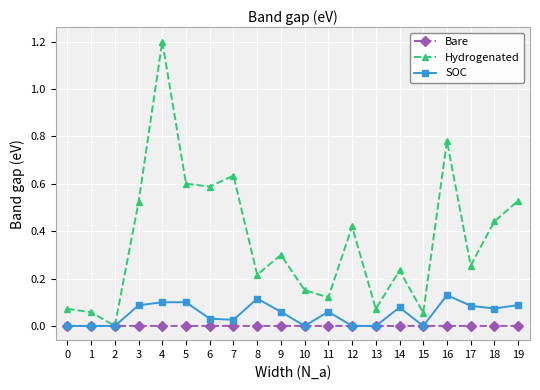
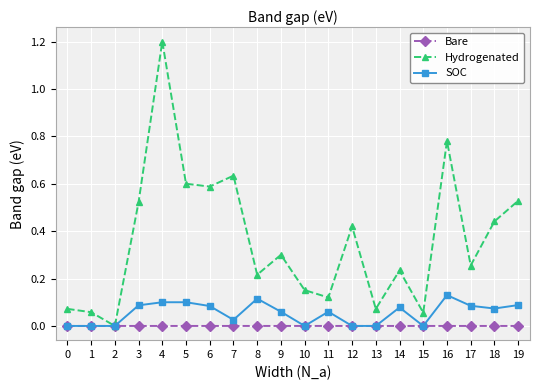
SOC, 6: 0.03 -> 0.08
